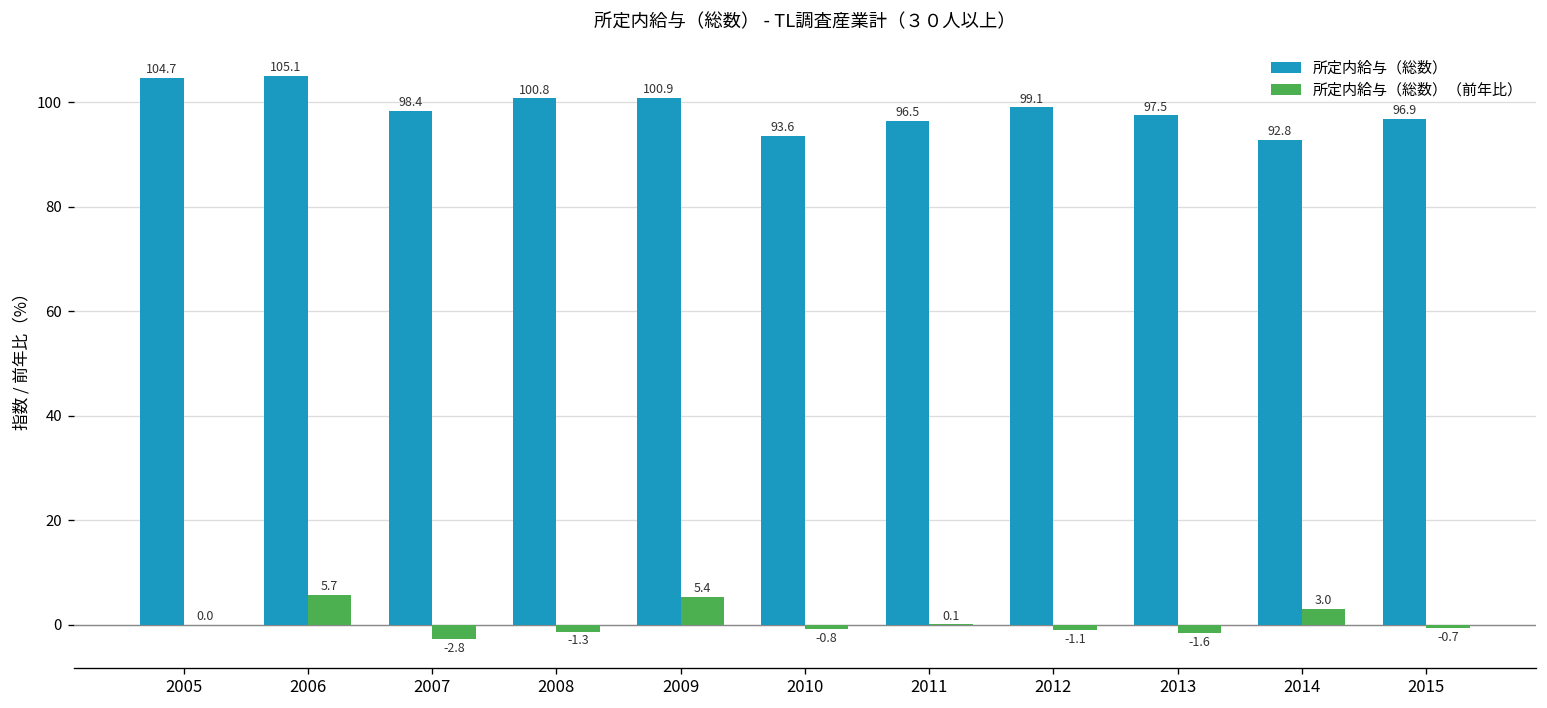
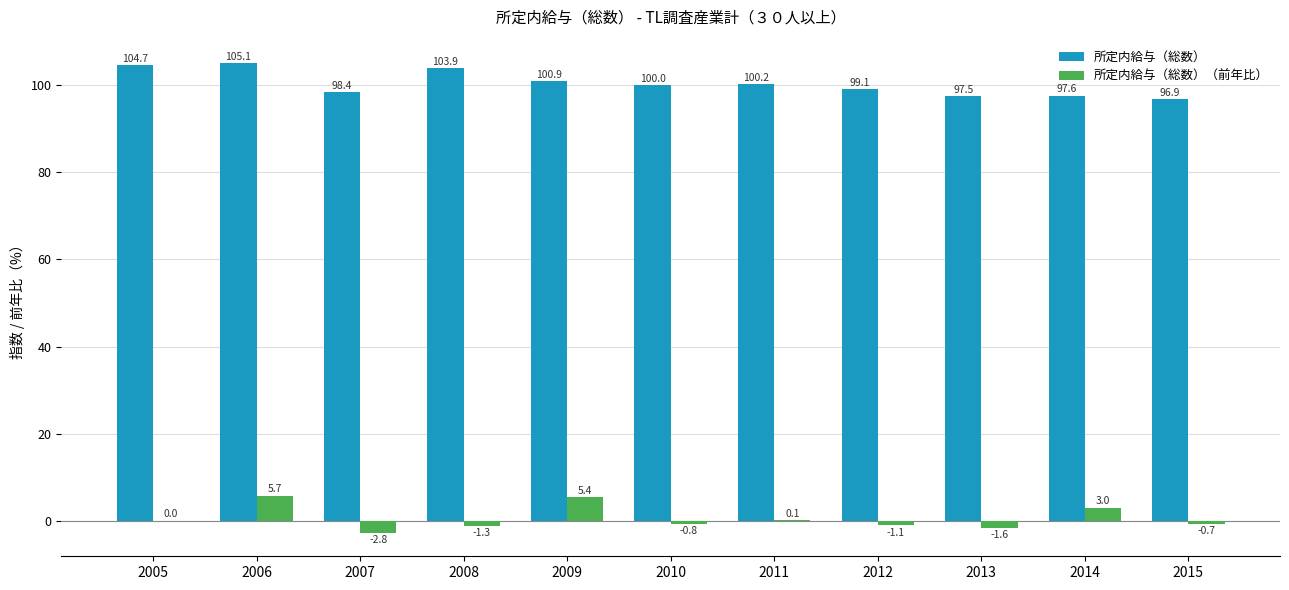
所定内給与（総数）, 2008: 100.8 -> 103.9
所定内給与（総数）, 2010: 93.6 -> 100.0
所定内給与（総数）, 2011: 96.5 -> 100.2
所定内給与（総数）, 2014: 92.8 -> 97.6
